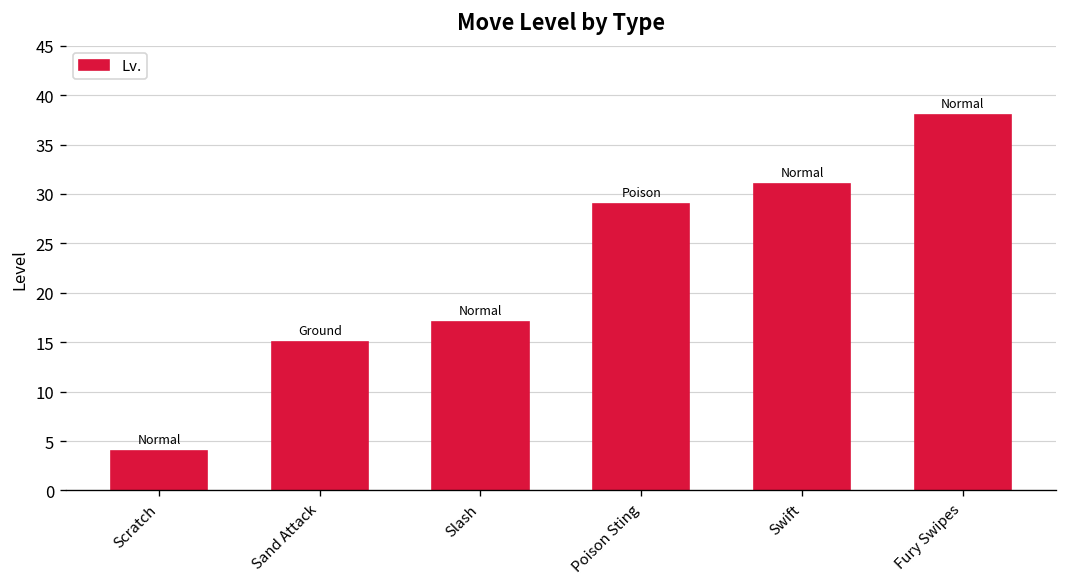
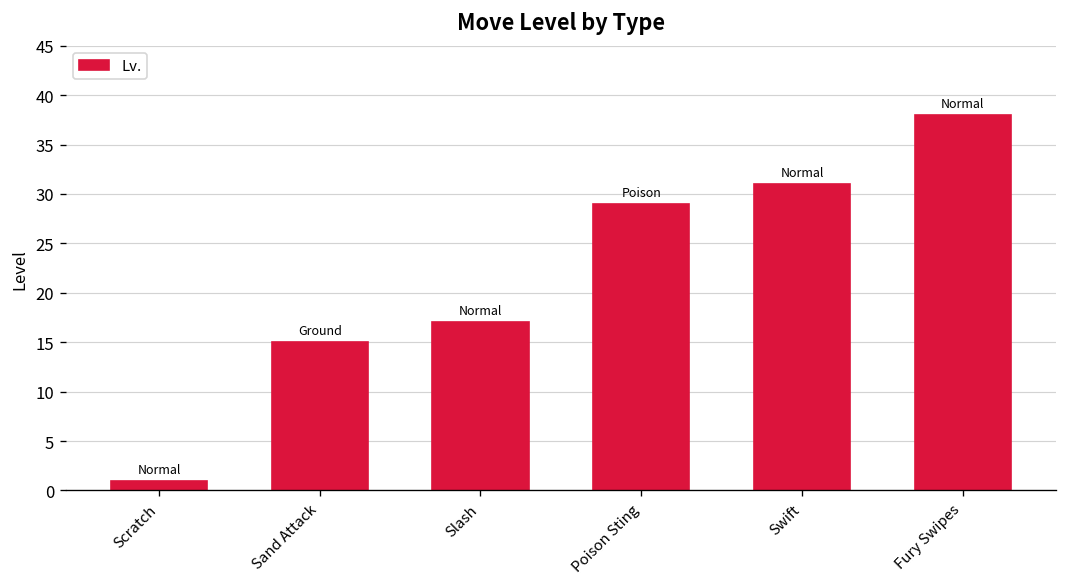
Scratch: 4 -> 1
